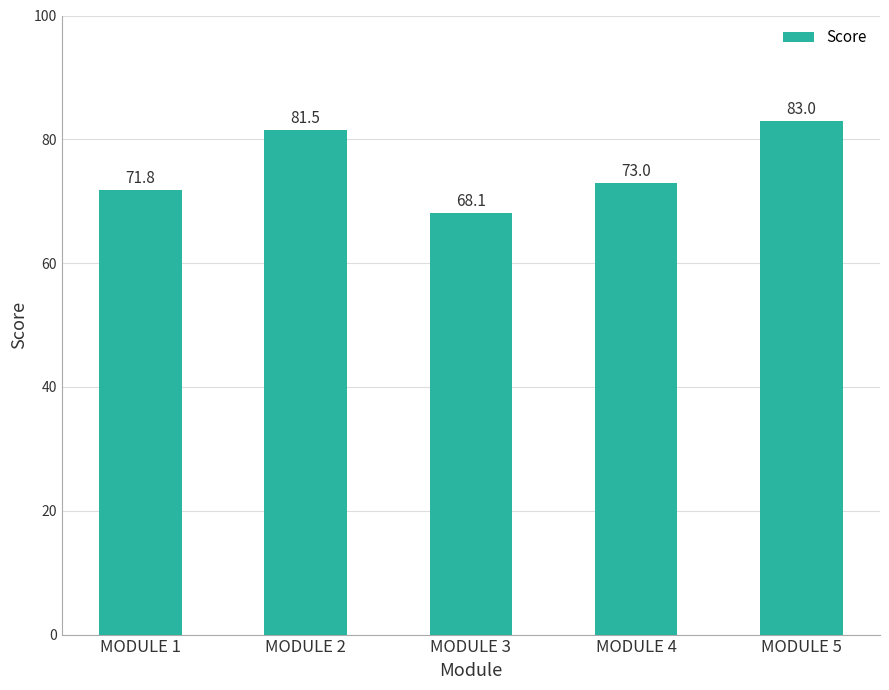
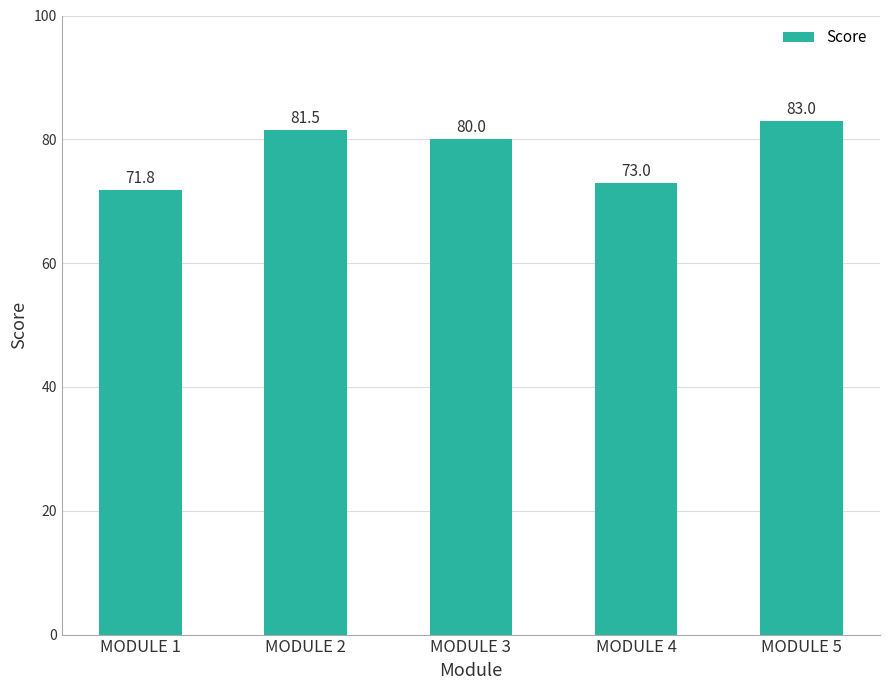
MODULE 3: 68.1 -> 80.0
